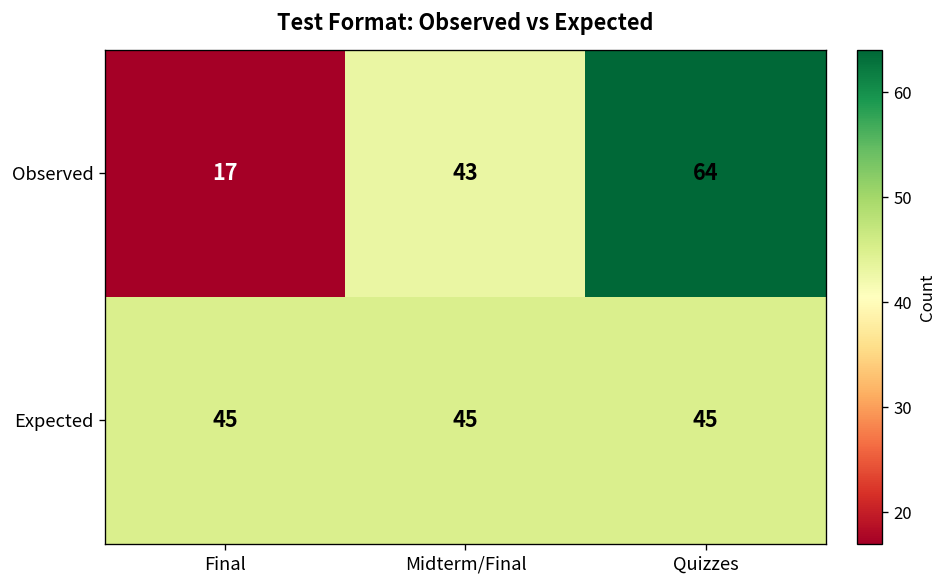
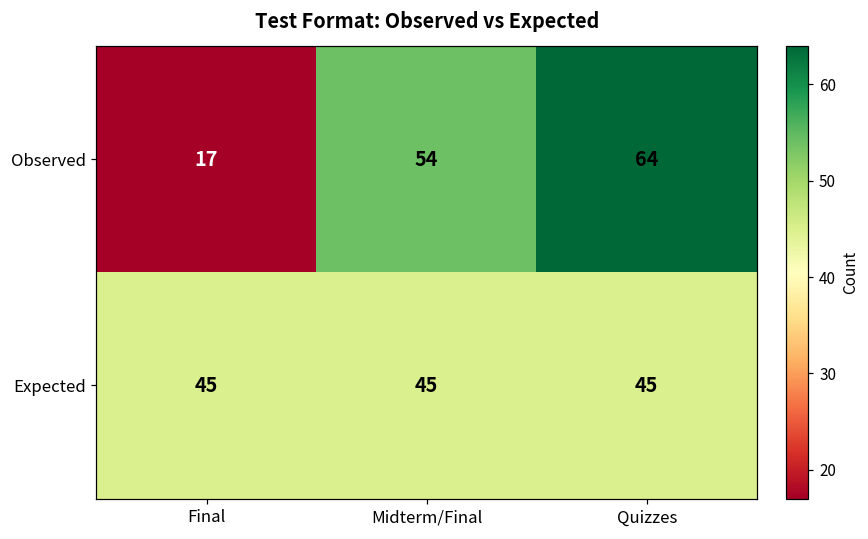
Observed, Midterm/Final: 43 -> 54
